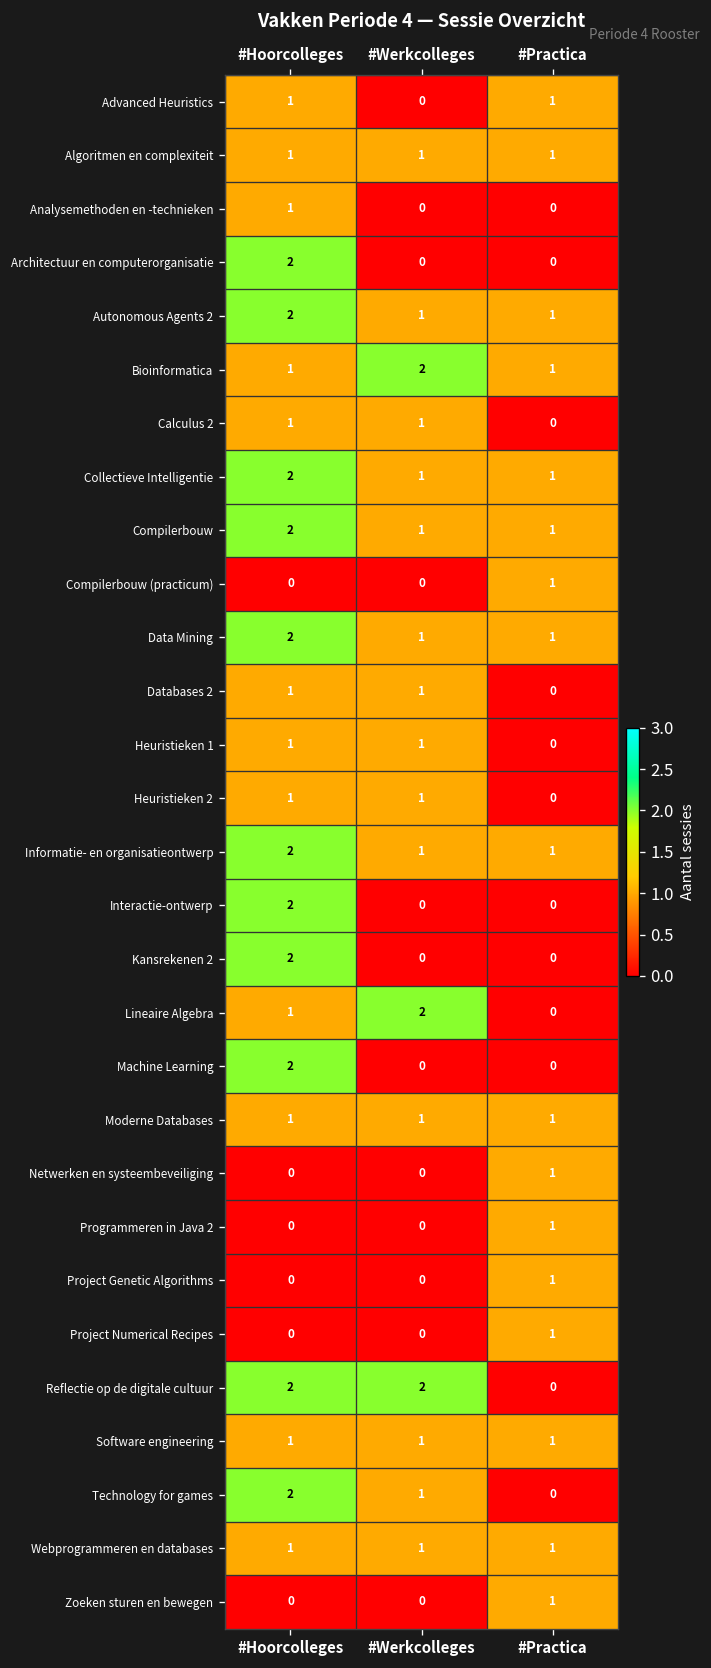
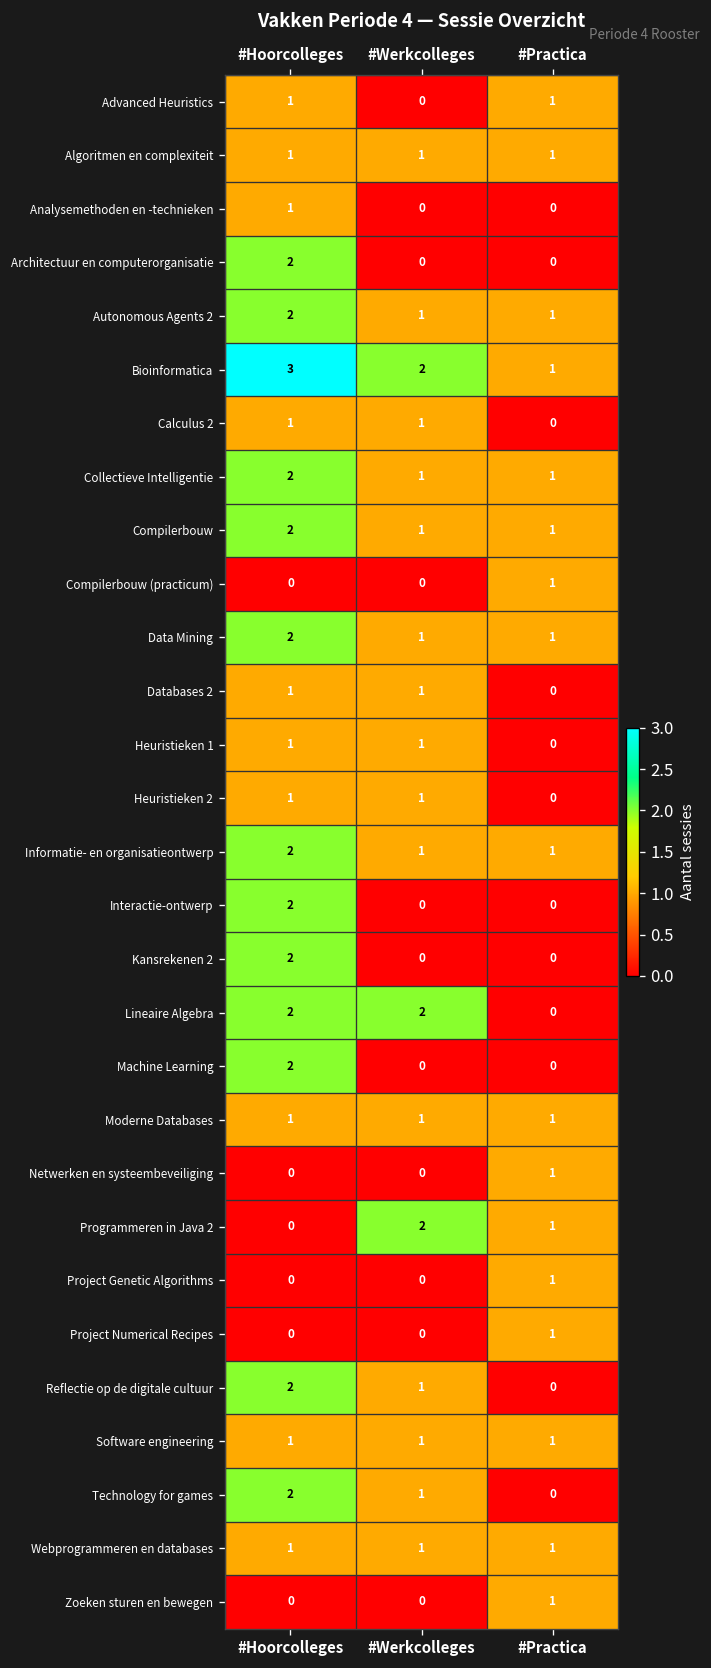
Bioinformatica, #Hoorcolleges: 1 -> 3
Lineaire Algebra, #Hoorcolleges: 1 -> 2
Programmeren in Java 2, #Werkcolleges: 0 -> 2
Reflectie op de digitale cultuur, #Werkcolleges: 2 -> 1
